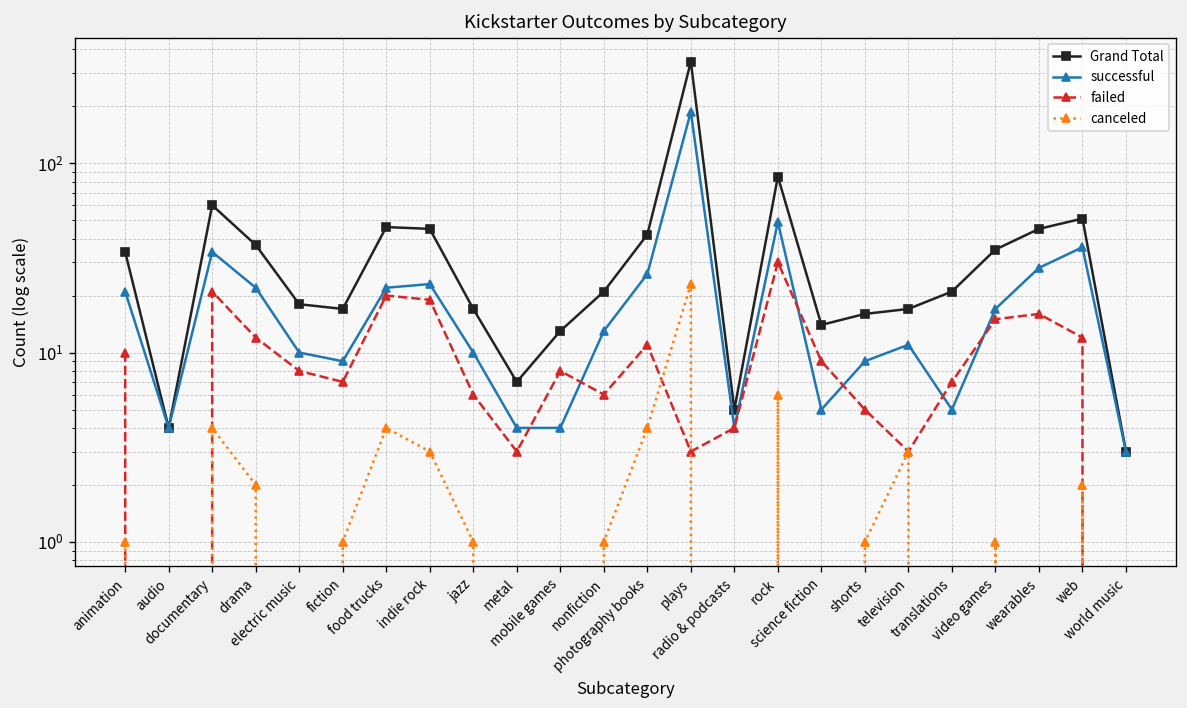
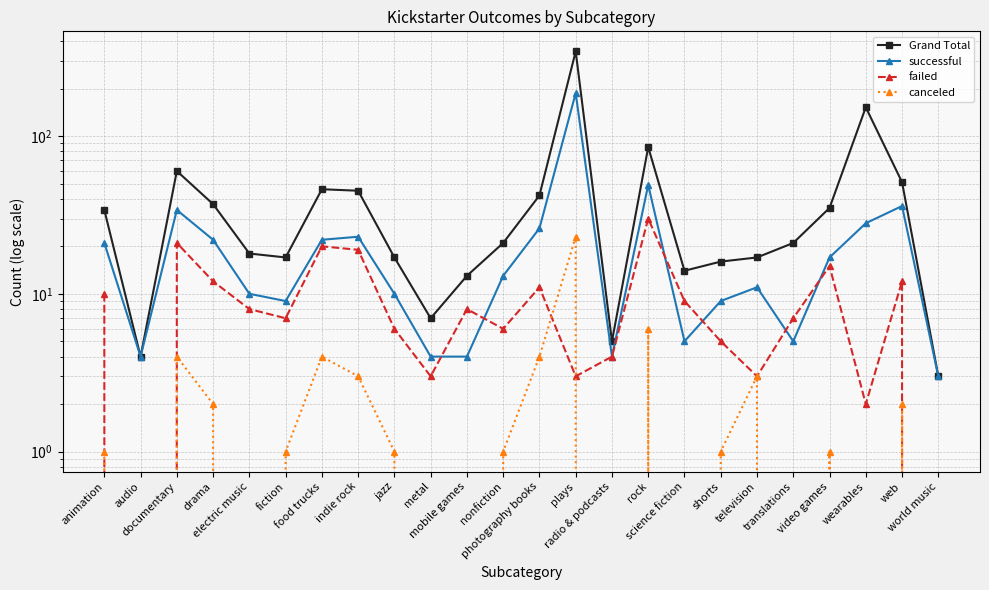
Grand Total, wearables: 45 -> 150
failed, wearables: 16 -> 2
